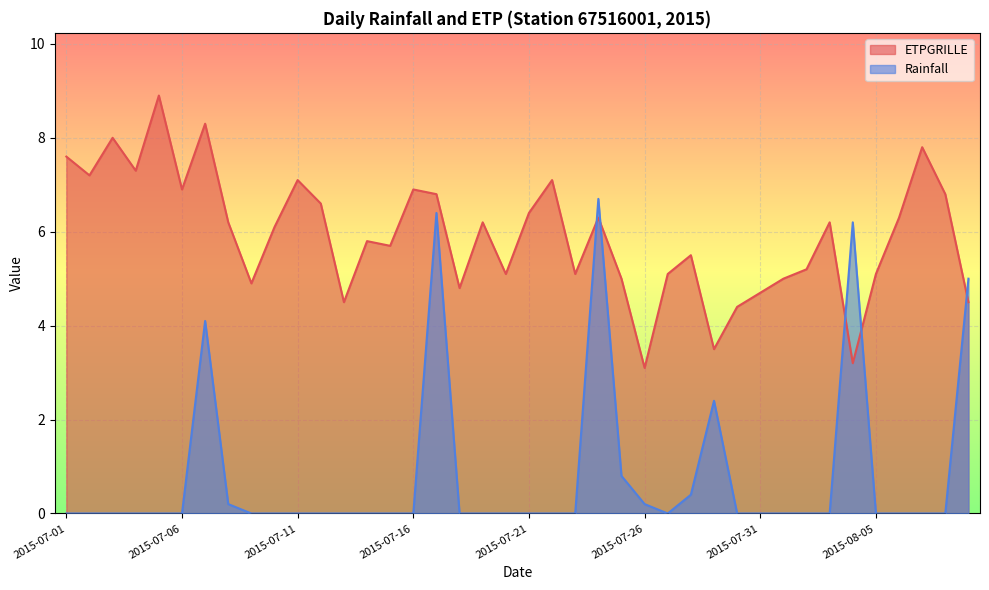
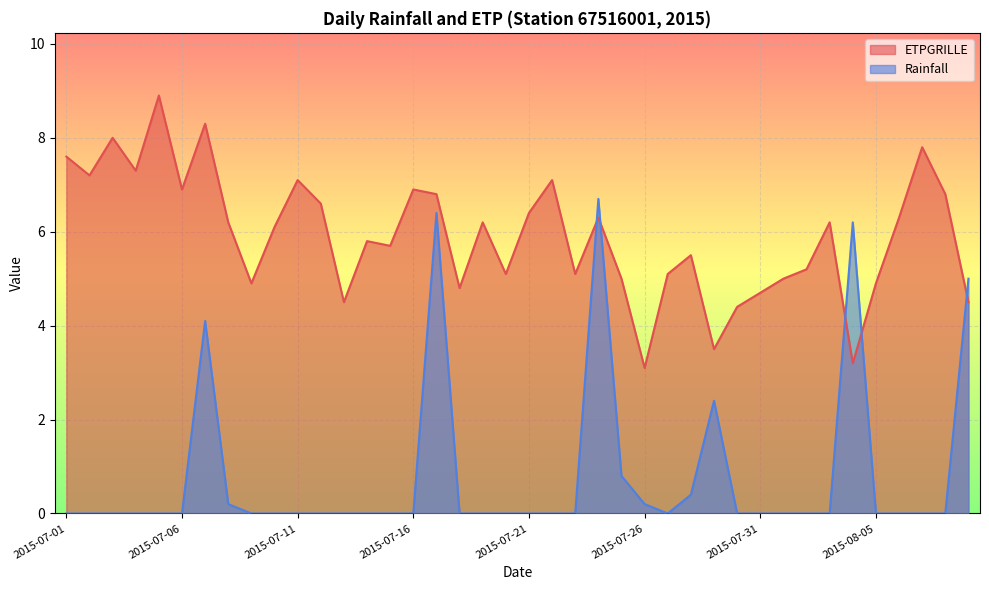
ETPGRILLE, 2015-08-05: 5.1 -> 4.9
